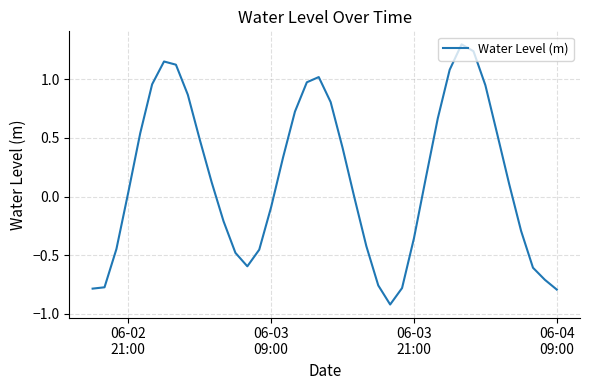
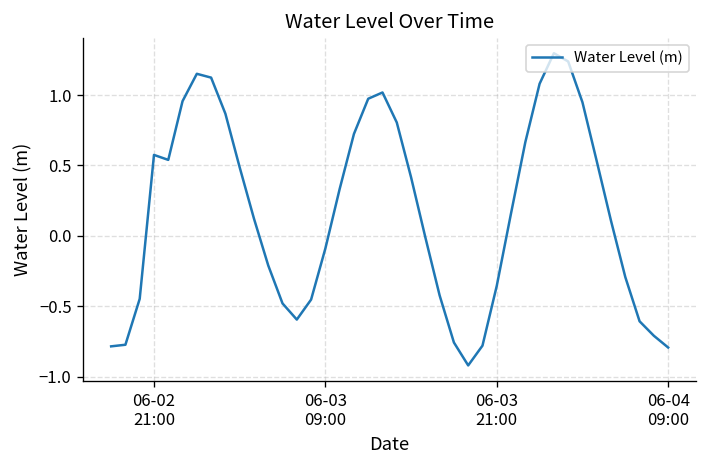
06-02 21:00: 0.04 -> 0.58
